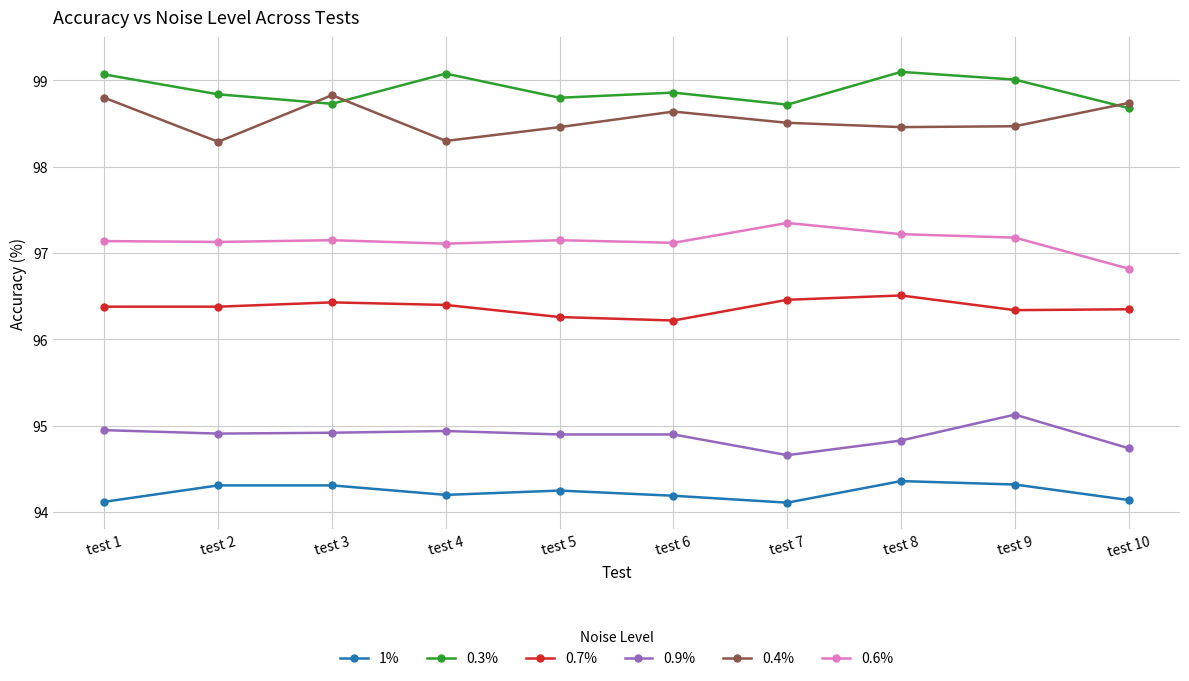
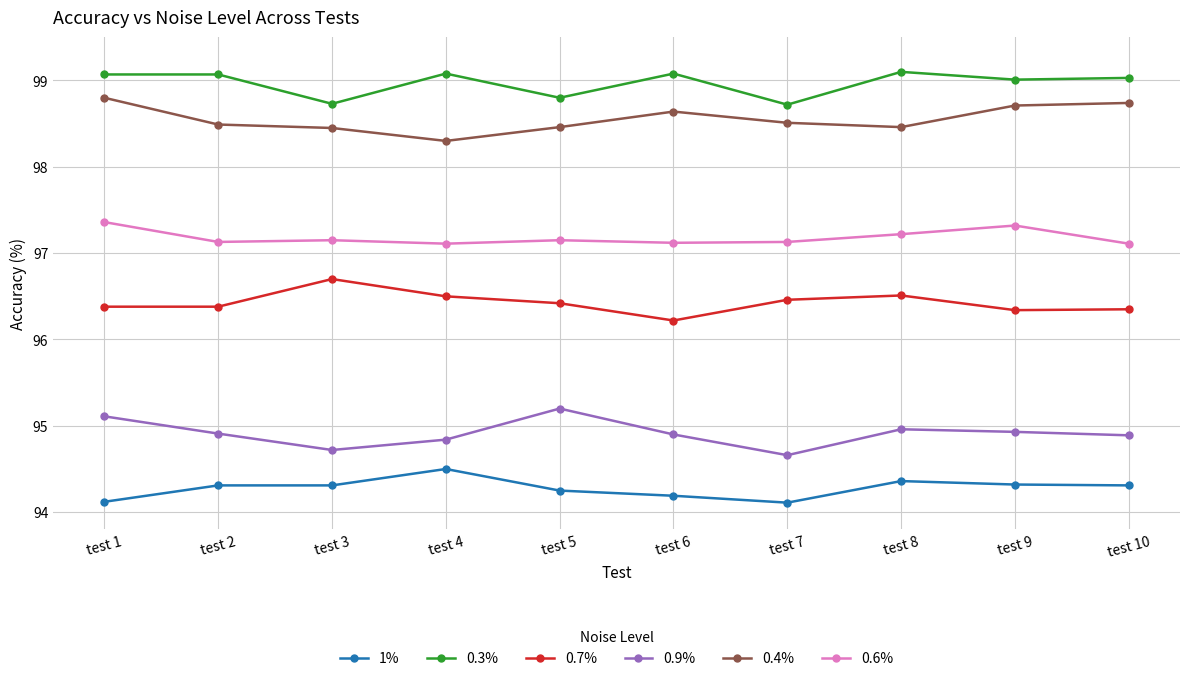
0.9%, test 1: 95.0 -> 95.1
0.6%, test 1: 97.1 -> 97.4
0.3%, test 2: 98.8 -> 99.1
0.4%, test 2: 98.3 -> 98.5
0.7%, test 3: 96.4 -> 96.7
0.9%, test 3: 94.9 -> 94.7
0.4%, test 3: 98.8 -> 98.5
1%, test 4: 94.2 -> 94.5
0.7%, test 4: 96.4 -> 96.5
0.9%, test 4: 94.9 -> 94.8
0.7%, test 5: 96.3 -> 96.4
0.9%, test 5: 94.9 -> 95.2
0.3%, test 6: 98.9 -> 99.1
0.6%, test 7: 97.4 -> 97.1
0.9%, test 8: 94.8 -> 95.0
0.9%, test 9: 95.1 -> 94.9
0.4%, test 9: 98.5 -> 98.7
0.6%, test 9: 97.2 -> 97.3
1%, test 10: 94.1 -> 94.3
0.3%, test 10: 98.7 -> 99.0
0.9%, test 10: 94.7 -> 94.9
0.6%, test 10: 96.8 -> 97.1
